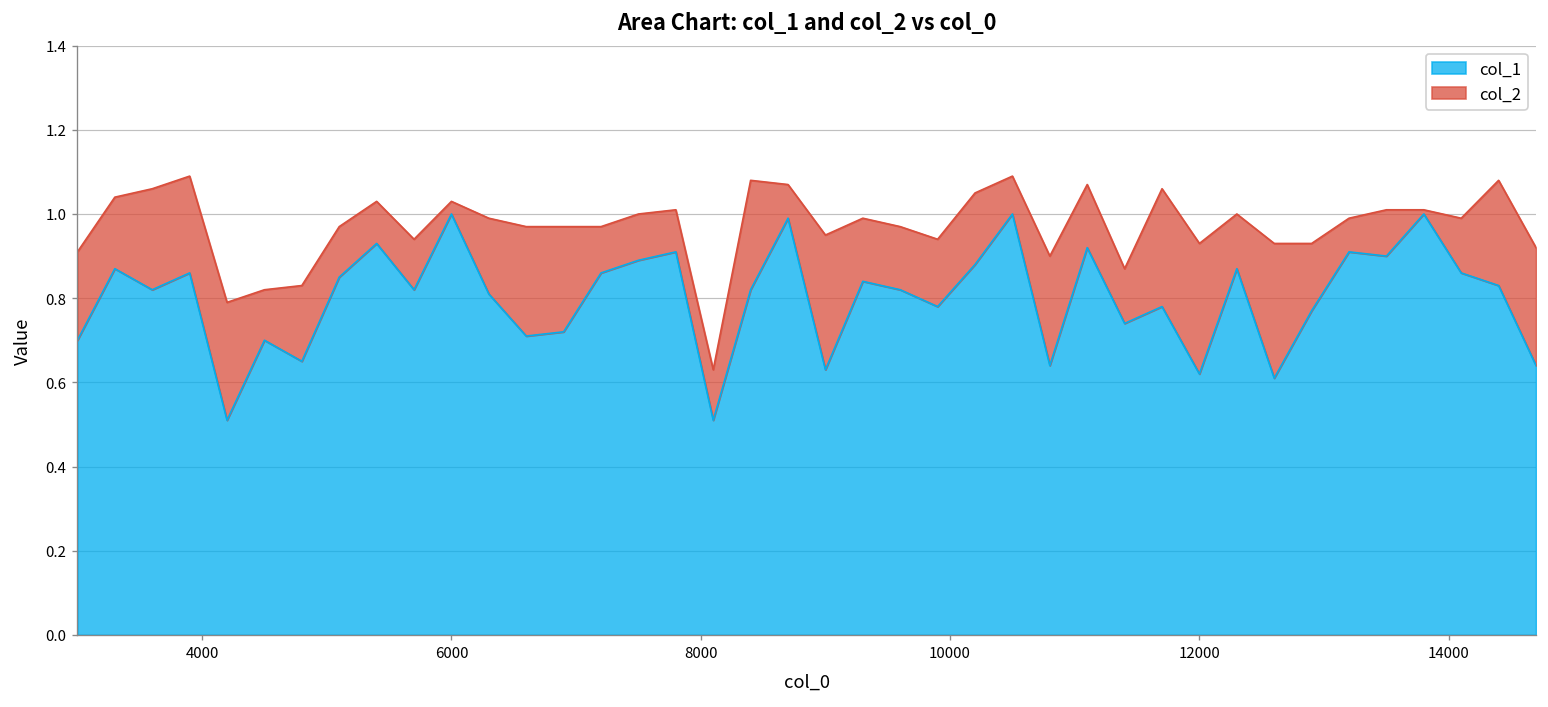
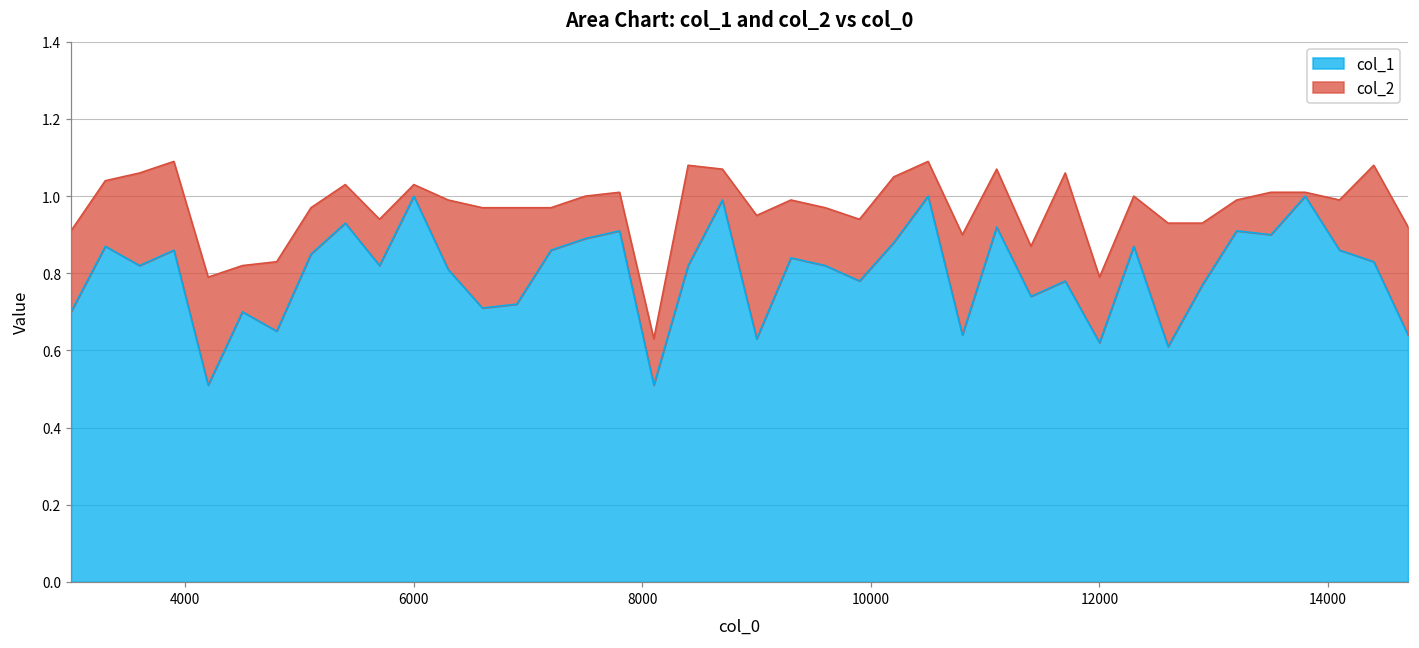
col_2, 12000: 0.93 -> 0.79
